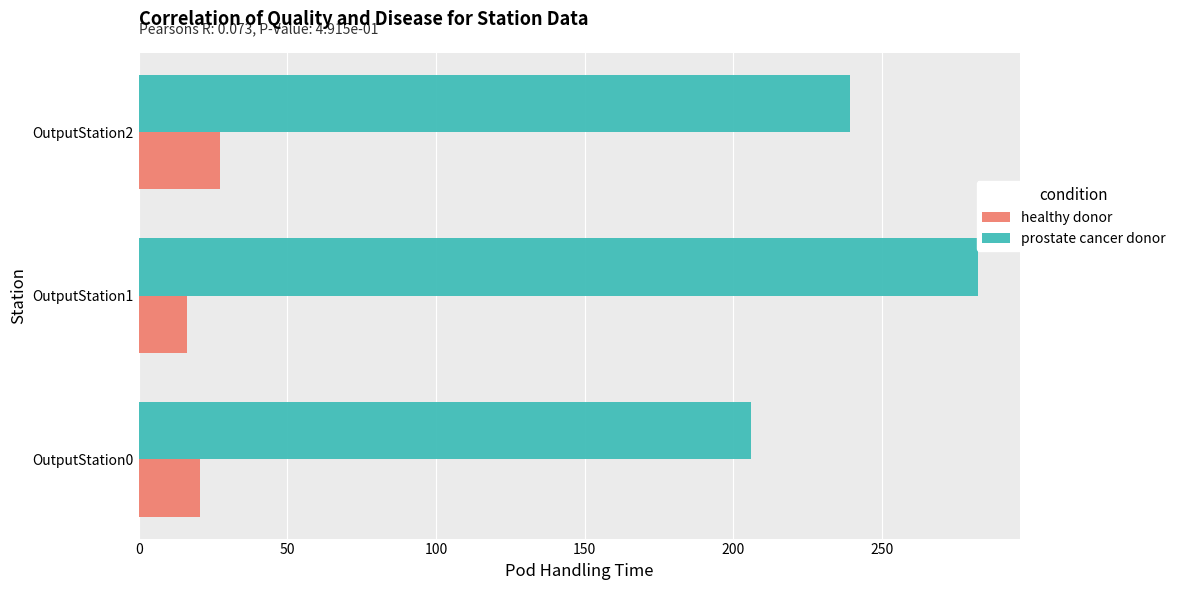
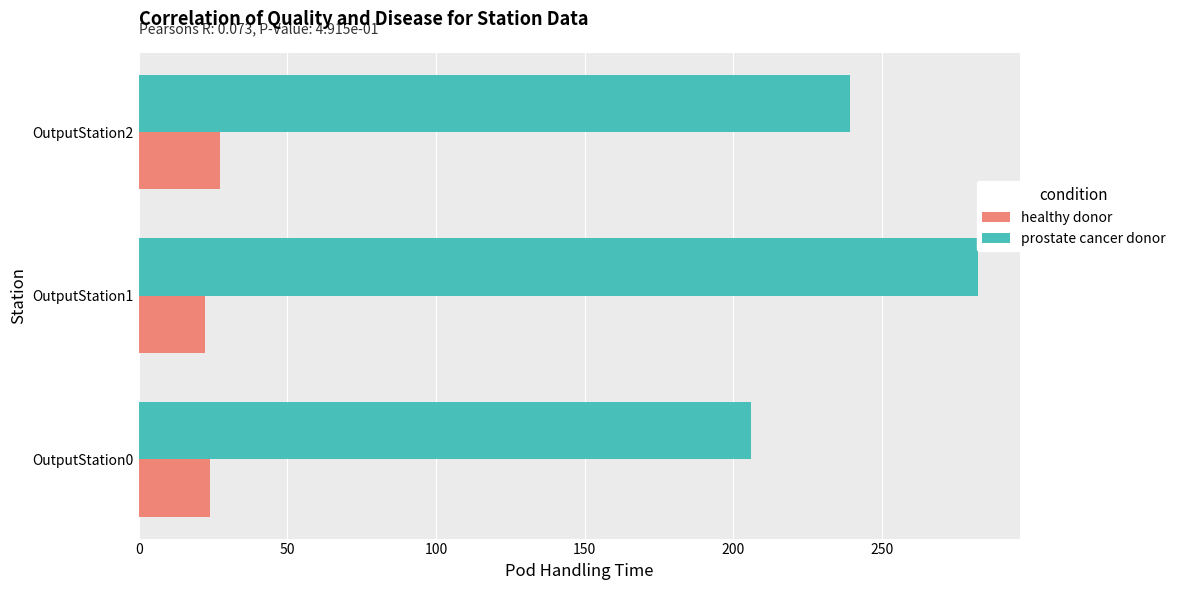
healthy donor, OutputStation1: 16 -> 22
healthy donor, OutputStation0: 21 -> 24
